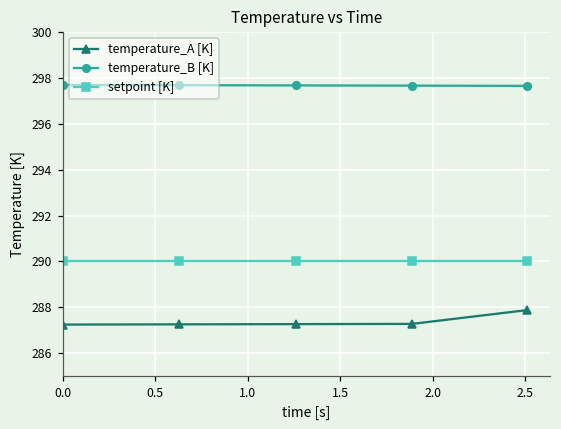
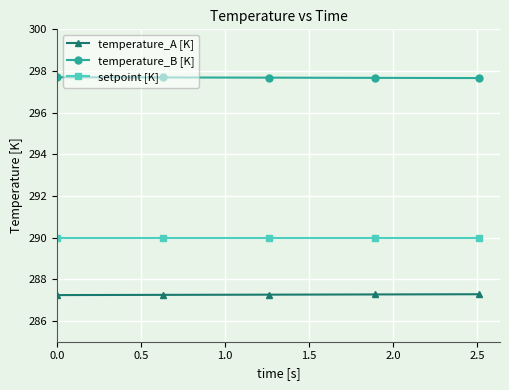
temperature_A [K], 2.5: 287.9 -> 287.3
